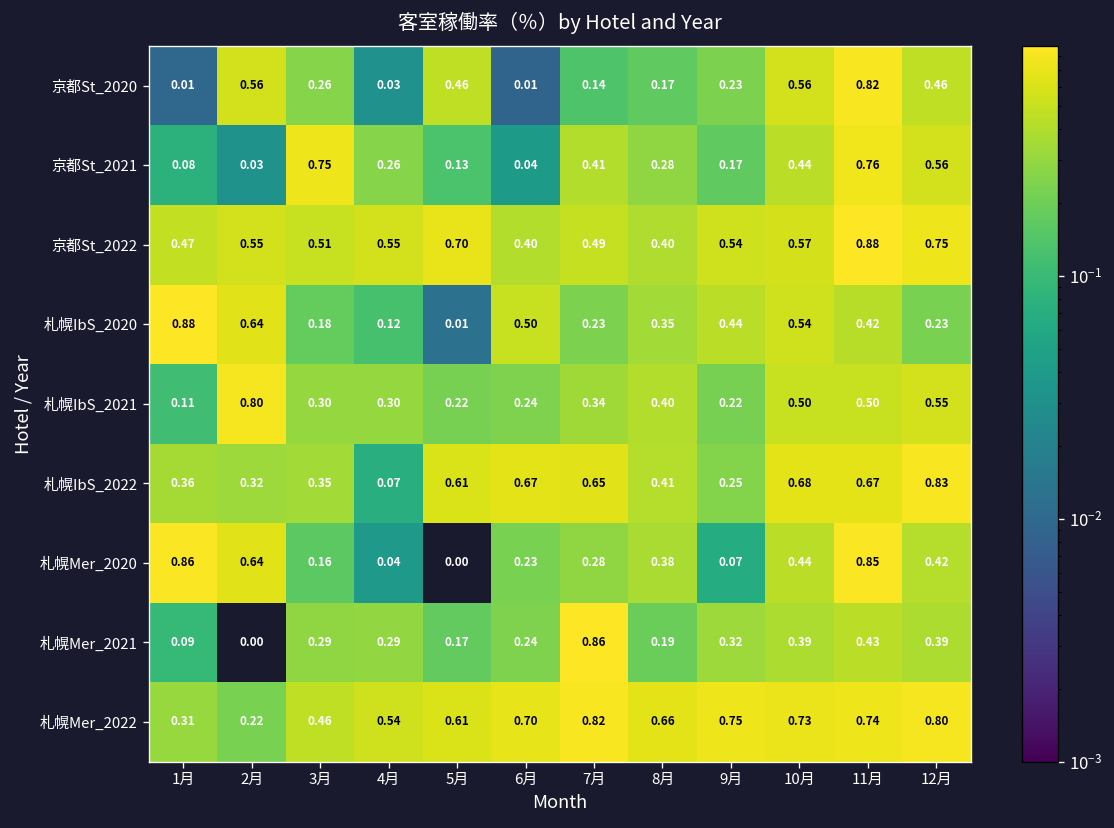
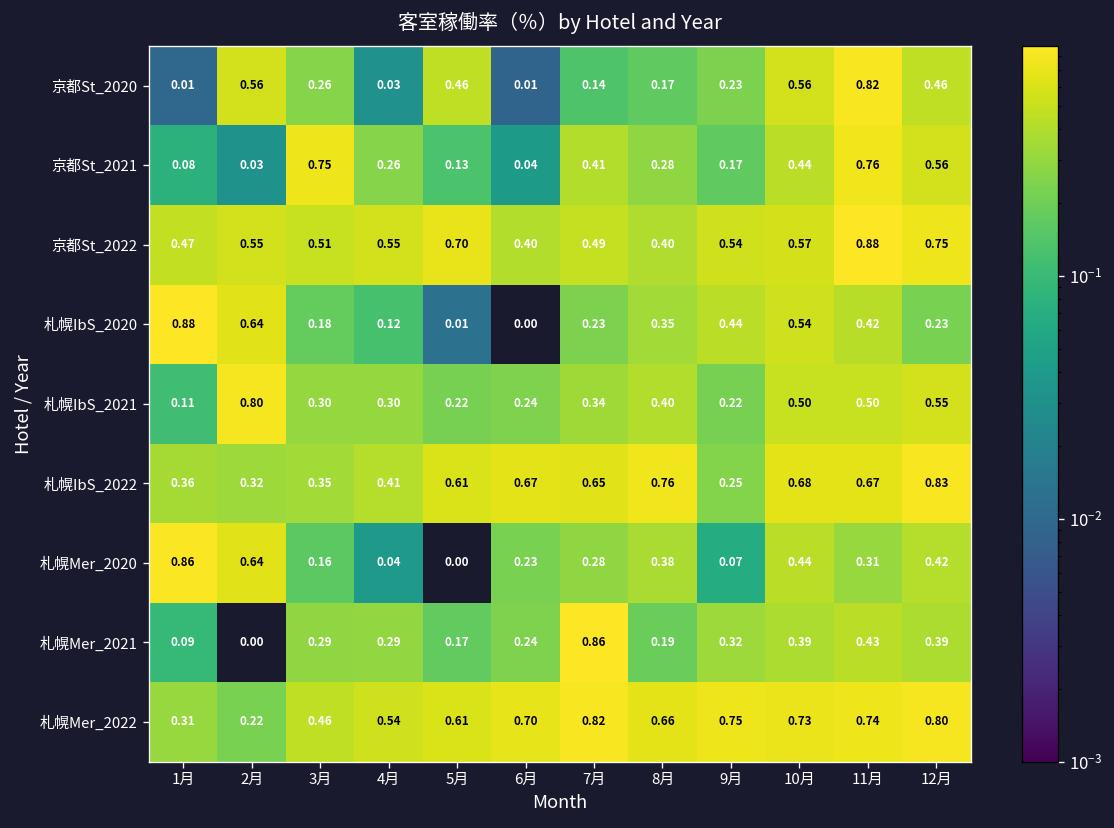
札幌IbS_2020, 6月: 0.50 -> 0.00
札幌IbS_2022, 4月: 0.07 -> 0.41
札幌IbS_2022, 8月: 0.41 -> 0.76
札幌Mer_2020, 11月: 0.85 -> 0.31
